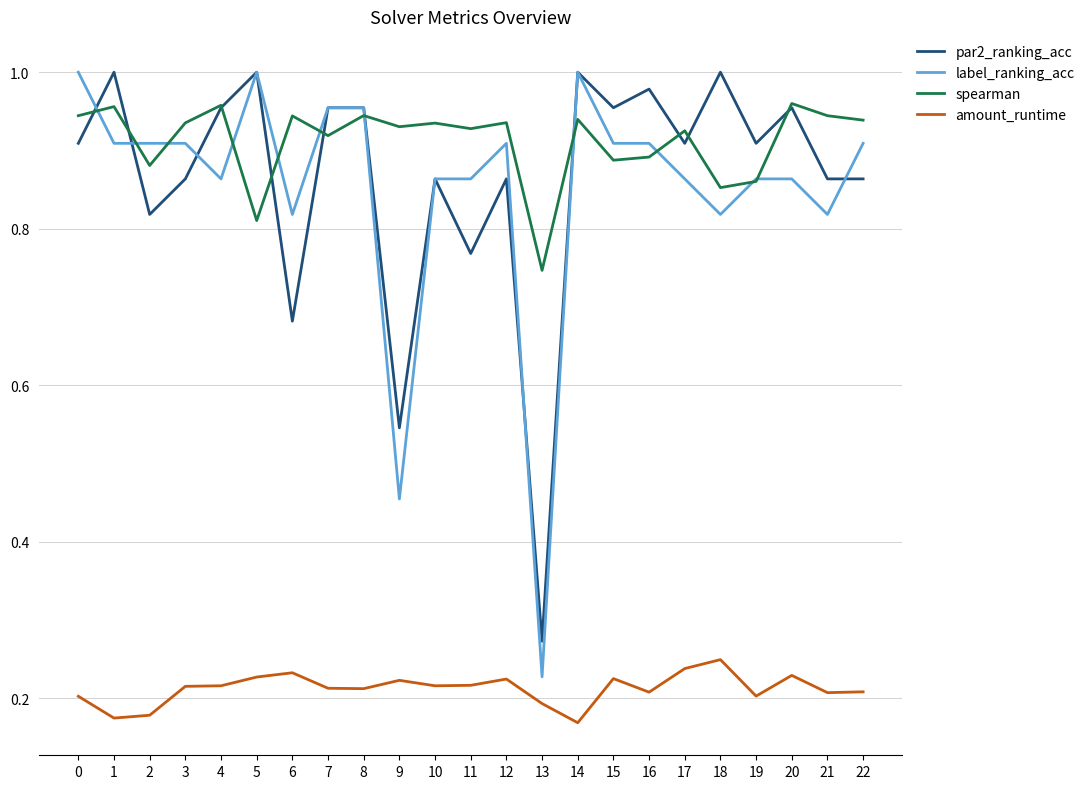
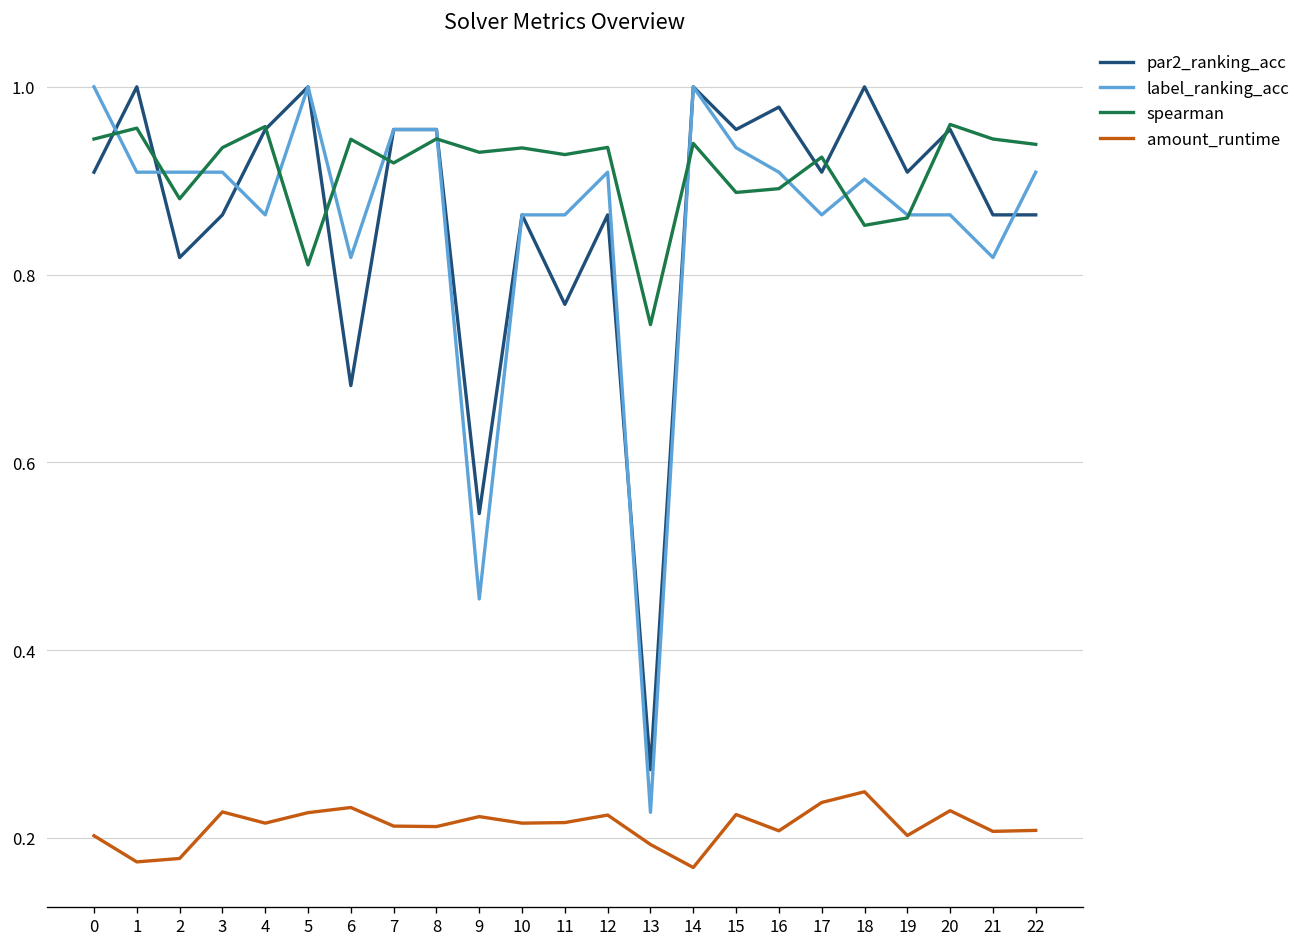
amount_runtime, 3: 0.22 -> 0.23
label_ranking_acc, 15: 0.91 -> 0.94
label_ranking_acc, 18: 0.82 -> 0.90
